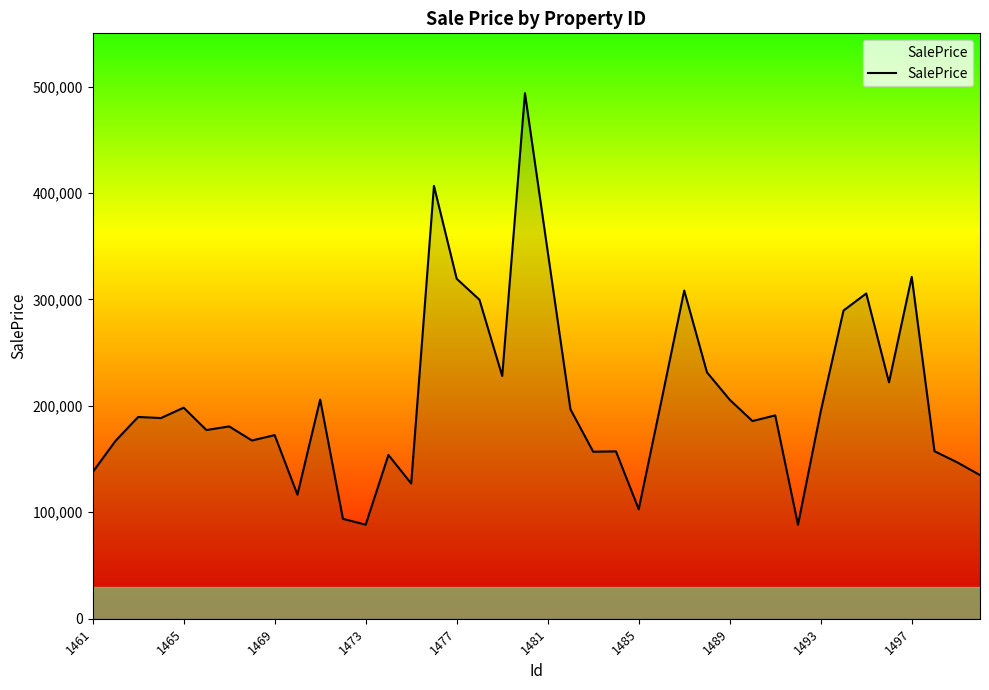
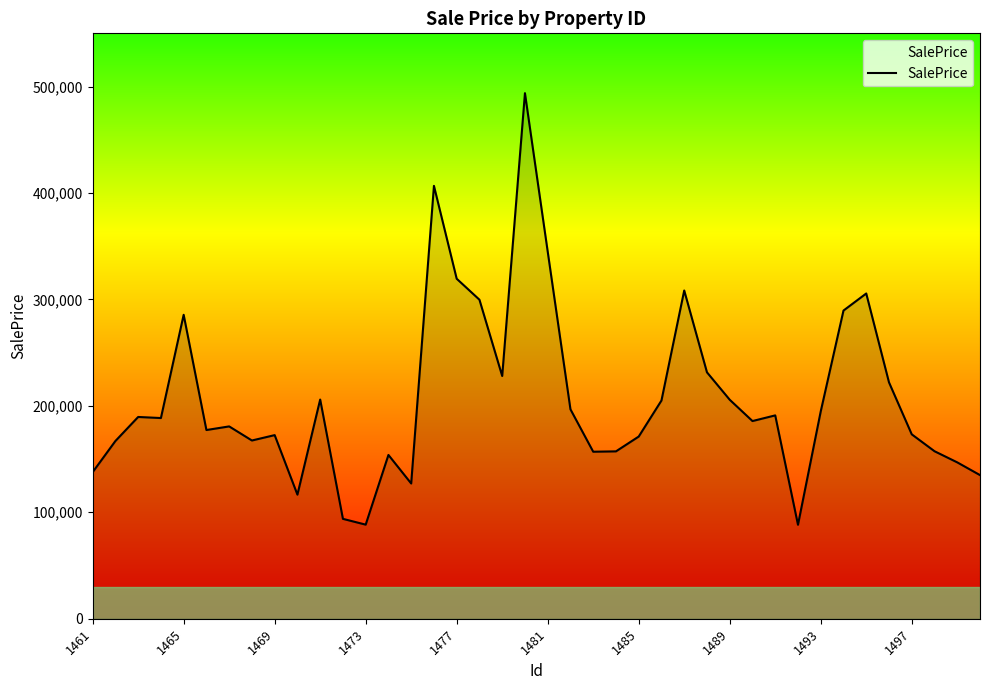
1465: 198,000 -> 286,000
1485: 103,000 -> 171,000
1497: 321,000 -> 173,000
